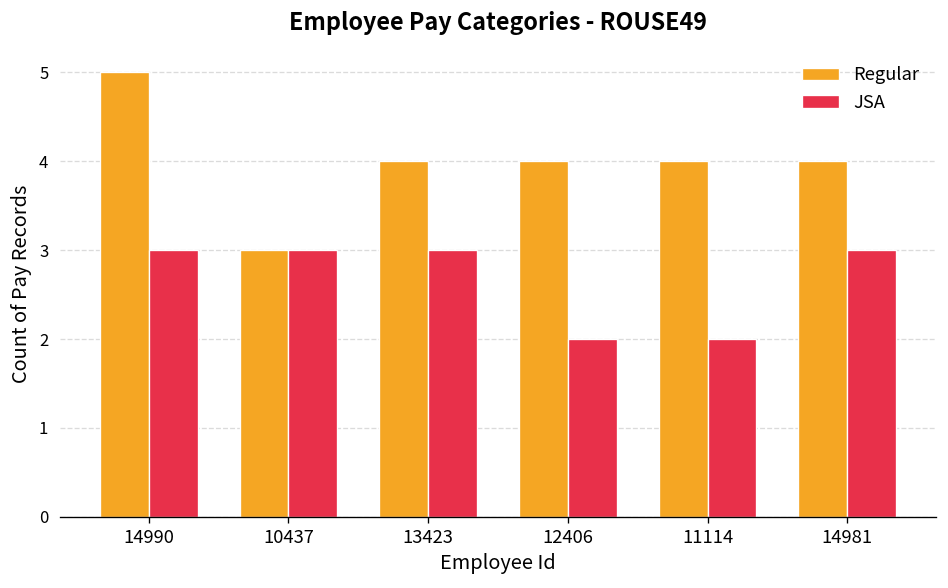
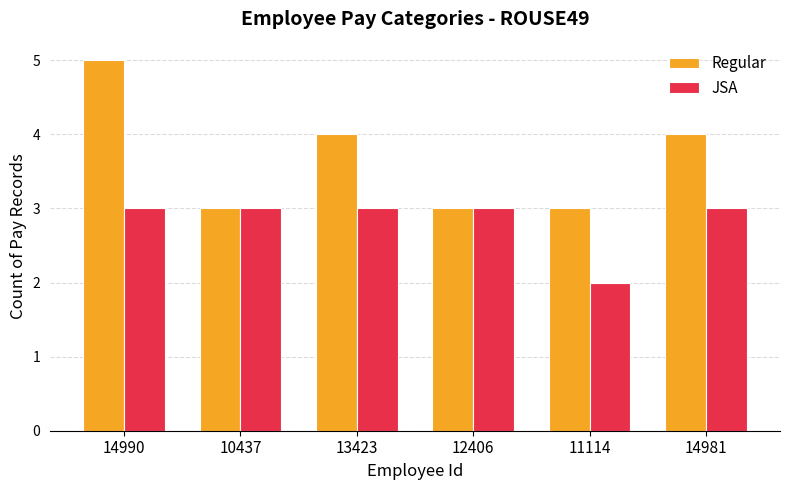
Regular, 12406: 4 -> 3
JSA, 12406: 2 -> 3
Regular, 11114: 4 -> 3
